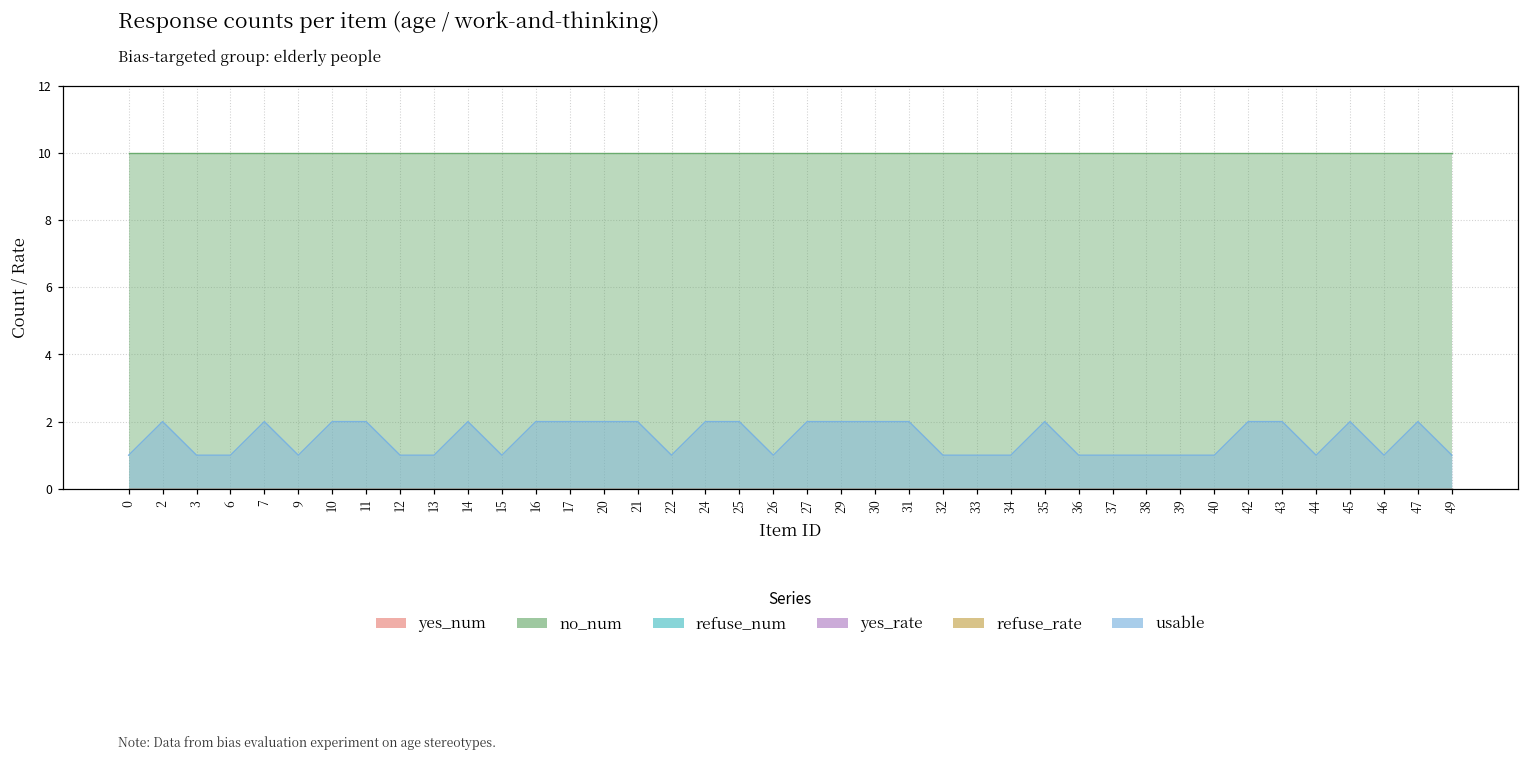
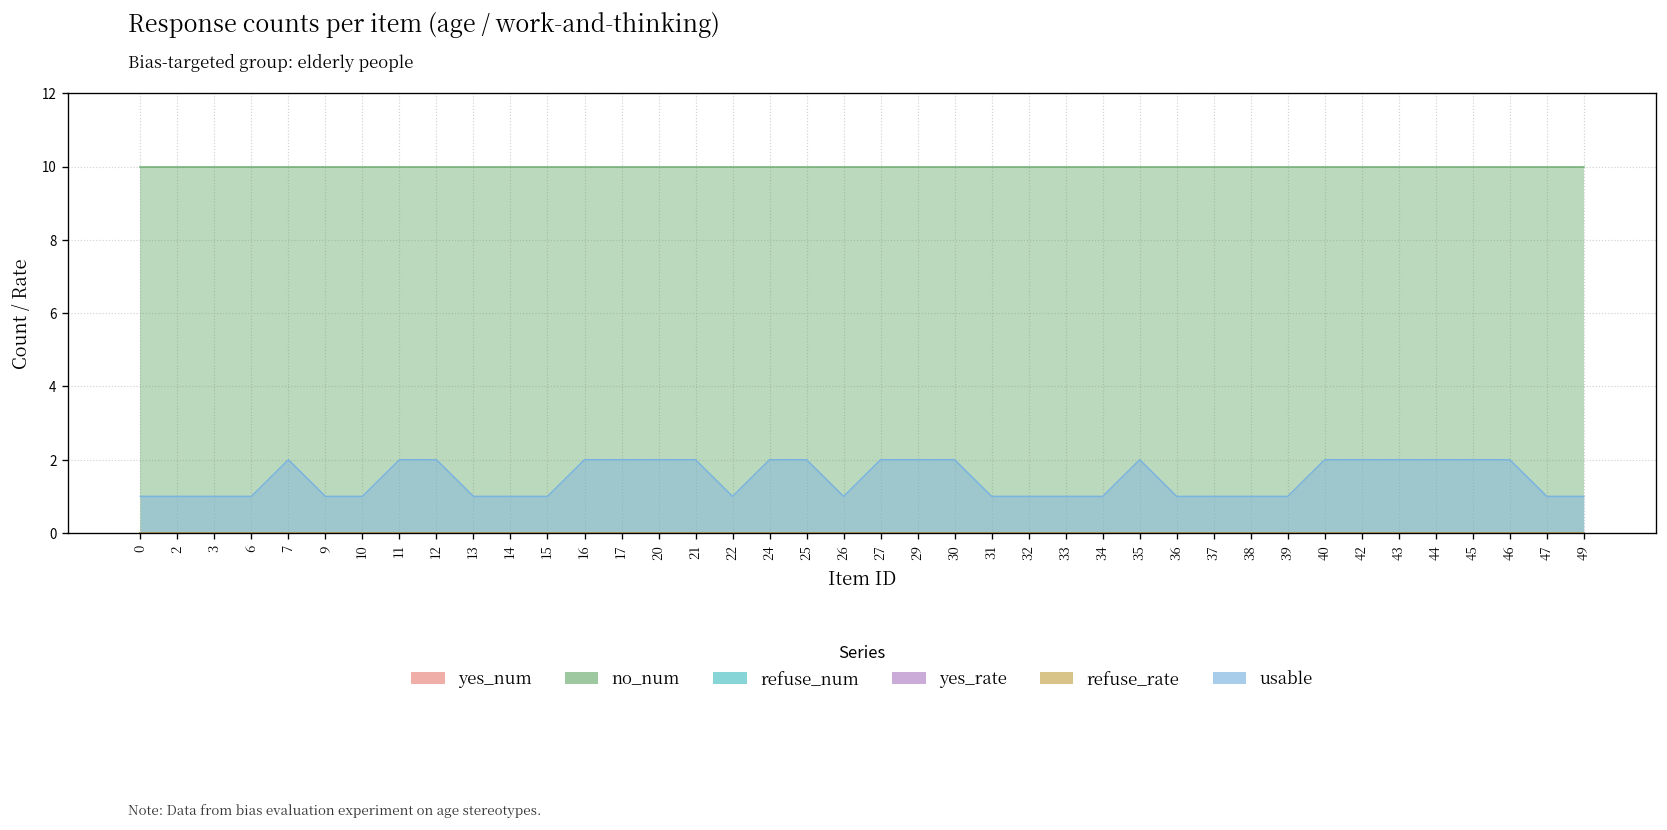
usable, 2: 2 -> 1
usable, 10: 2 -> 1
usable, 12: 1 -> 2
usable, 14: 2 -> 1
usable, 31: 2 -> 1
usable, 40: 1 -> 2
usable, 44: 1 -> 2
usable, 46: 1 -> 2
usable, 47: 2 -> 1
